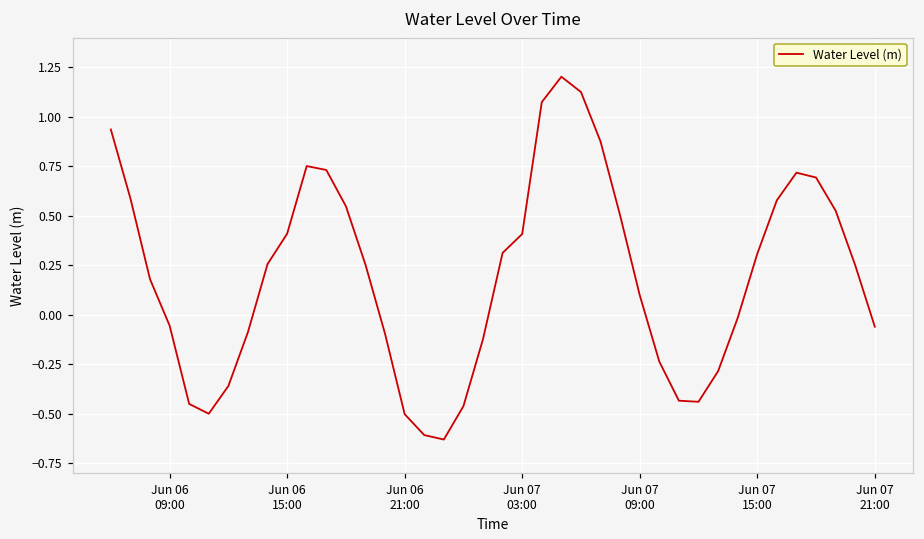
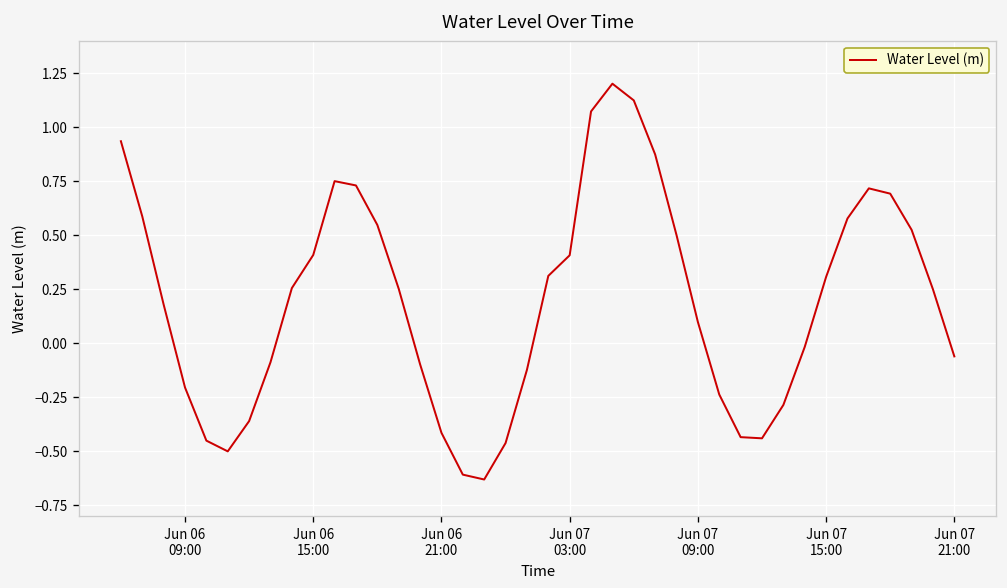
Jun 06 09:00: -0.05 -> -0.20
Jun 06 21:00: -0.50 -> -0.41
